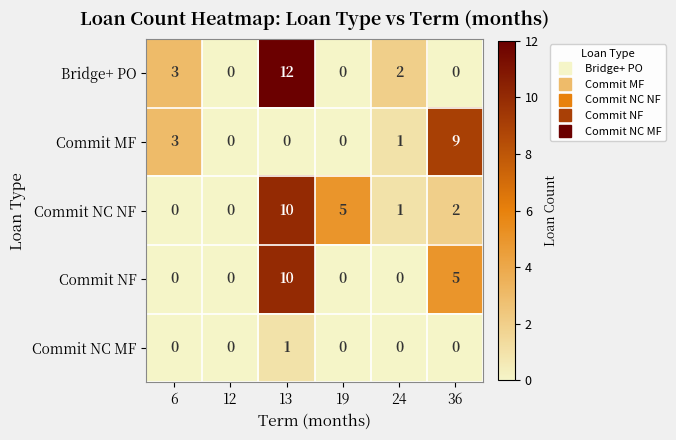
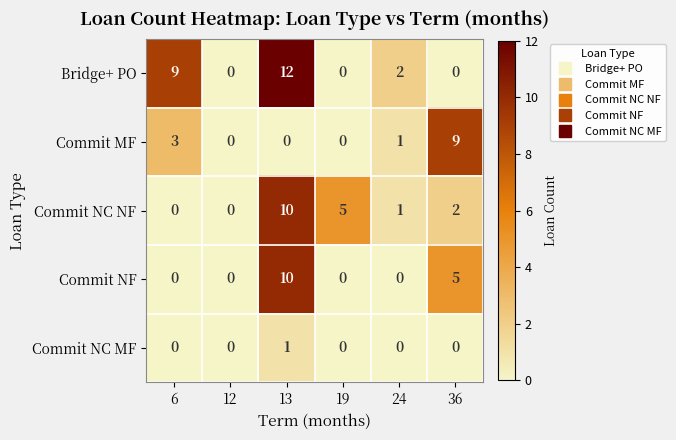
Bridge+ PO, 6: 3 -> 9
